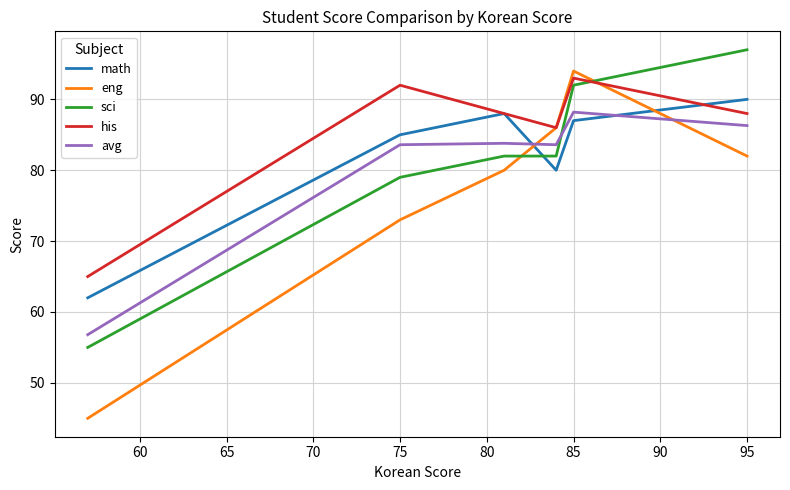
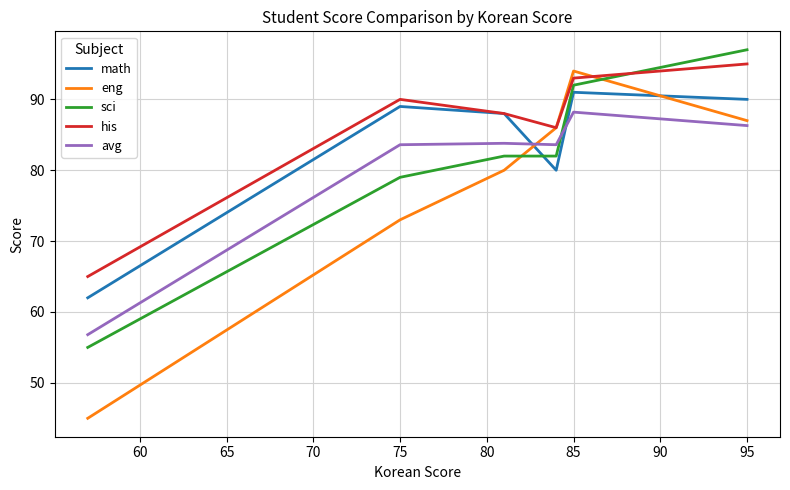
math, 75: 85 -> 89
his, 75: 92 -> 90
math, 85: 87 -> 91
eng, 95: 82 -> 87
his, 95: 88 -> 95
